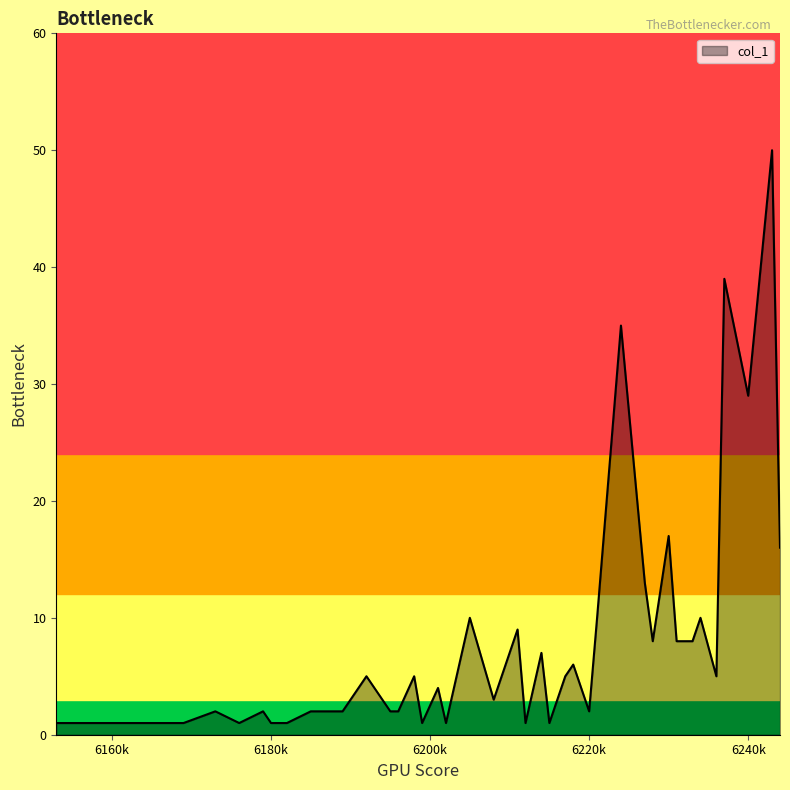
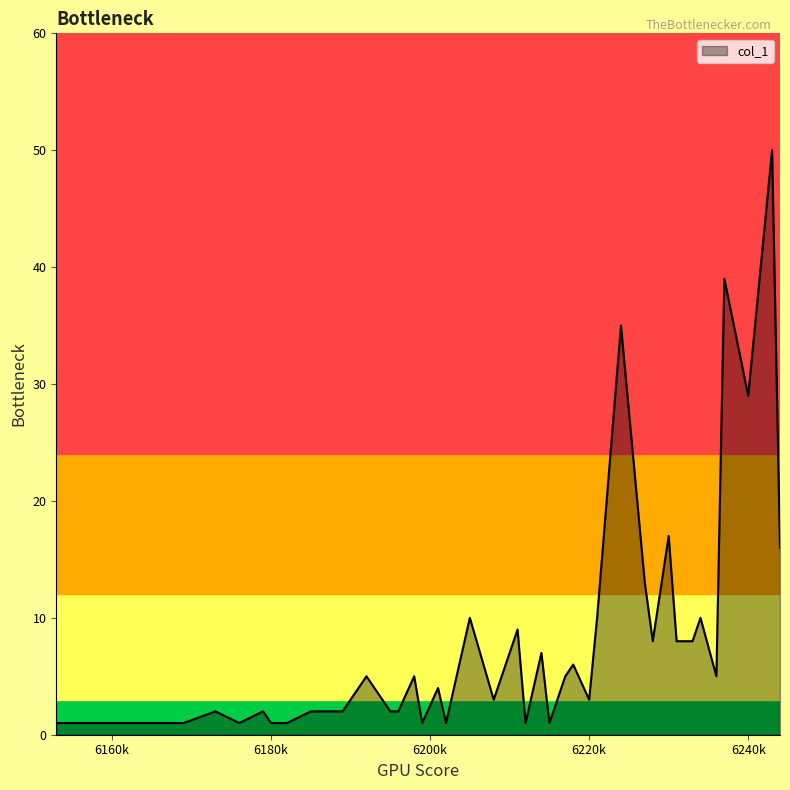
6220k: 2 -> 3
